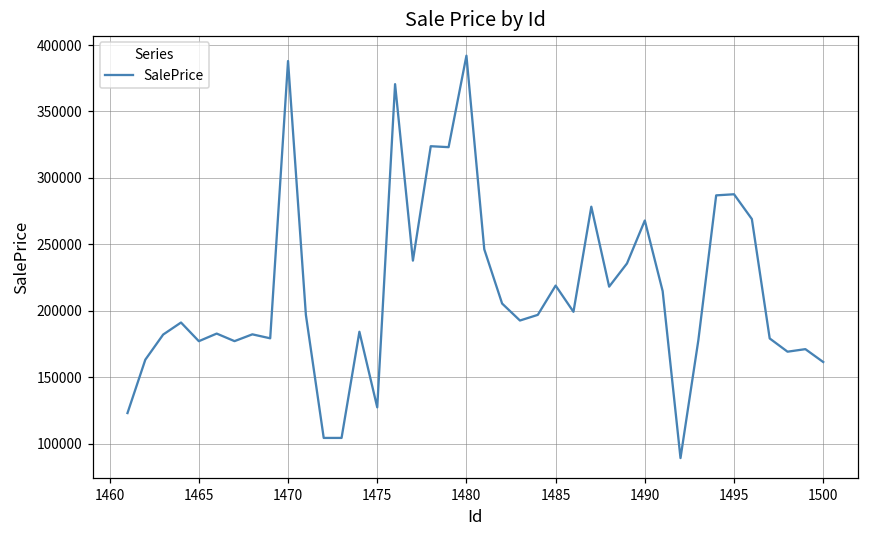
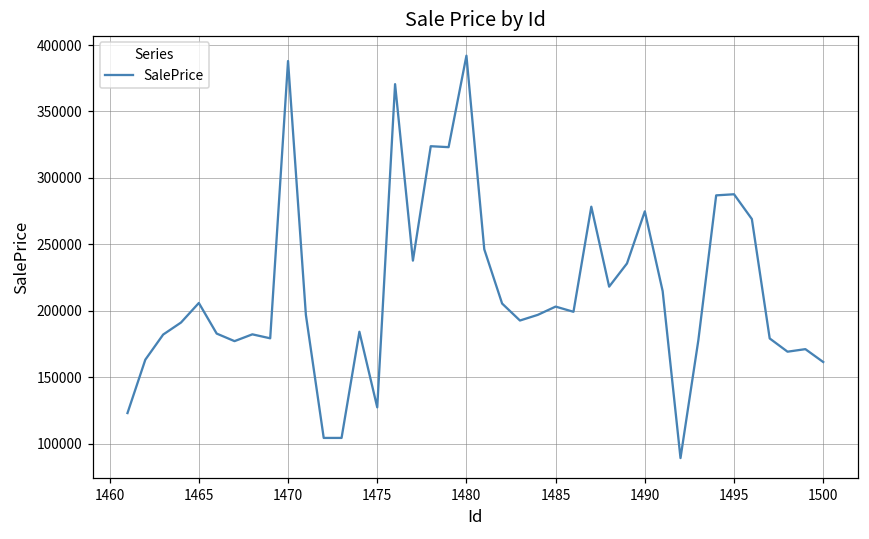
1465: 177000 -> 206000
1485: 219000 -> 203000
1490: 268000 -> 275000
